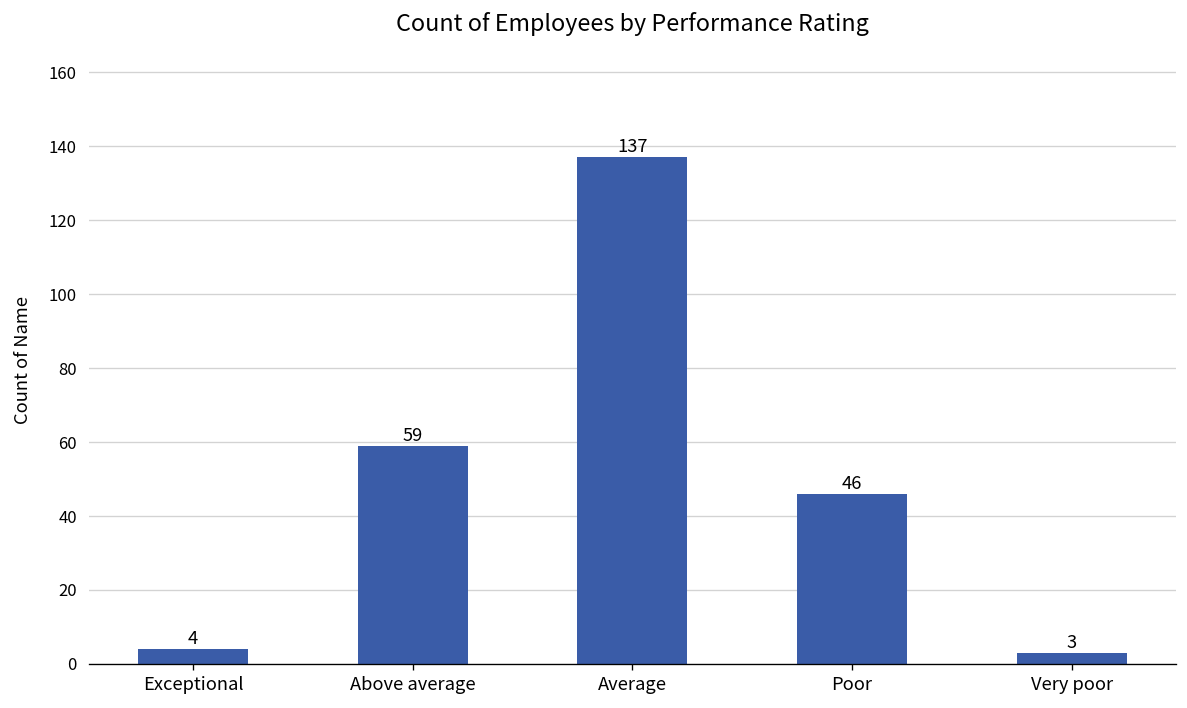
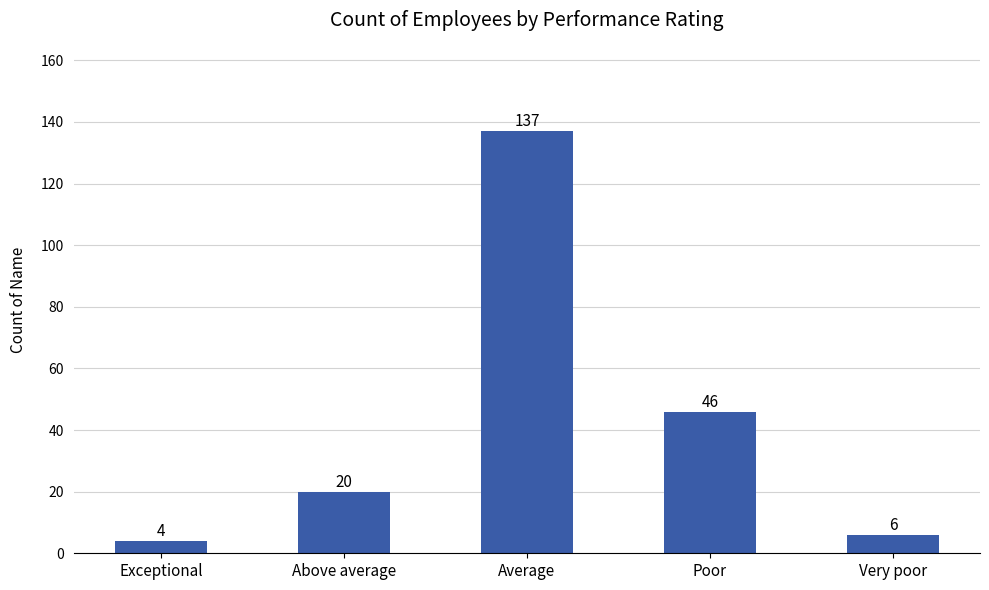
Above average: 59 -> 20
Very poor: 3 -> 6
